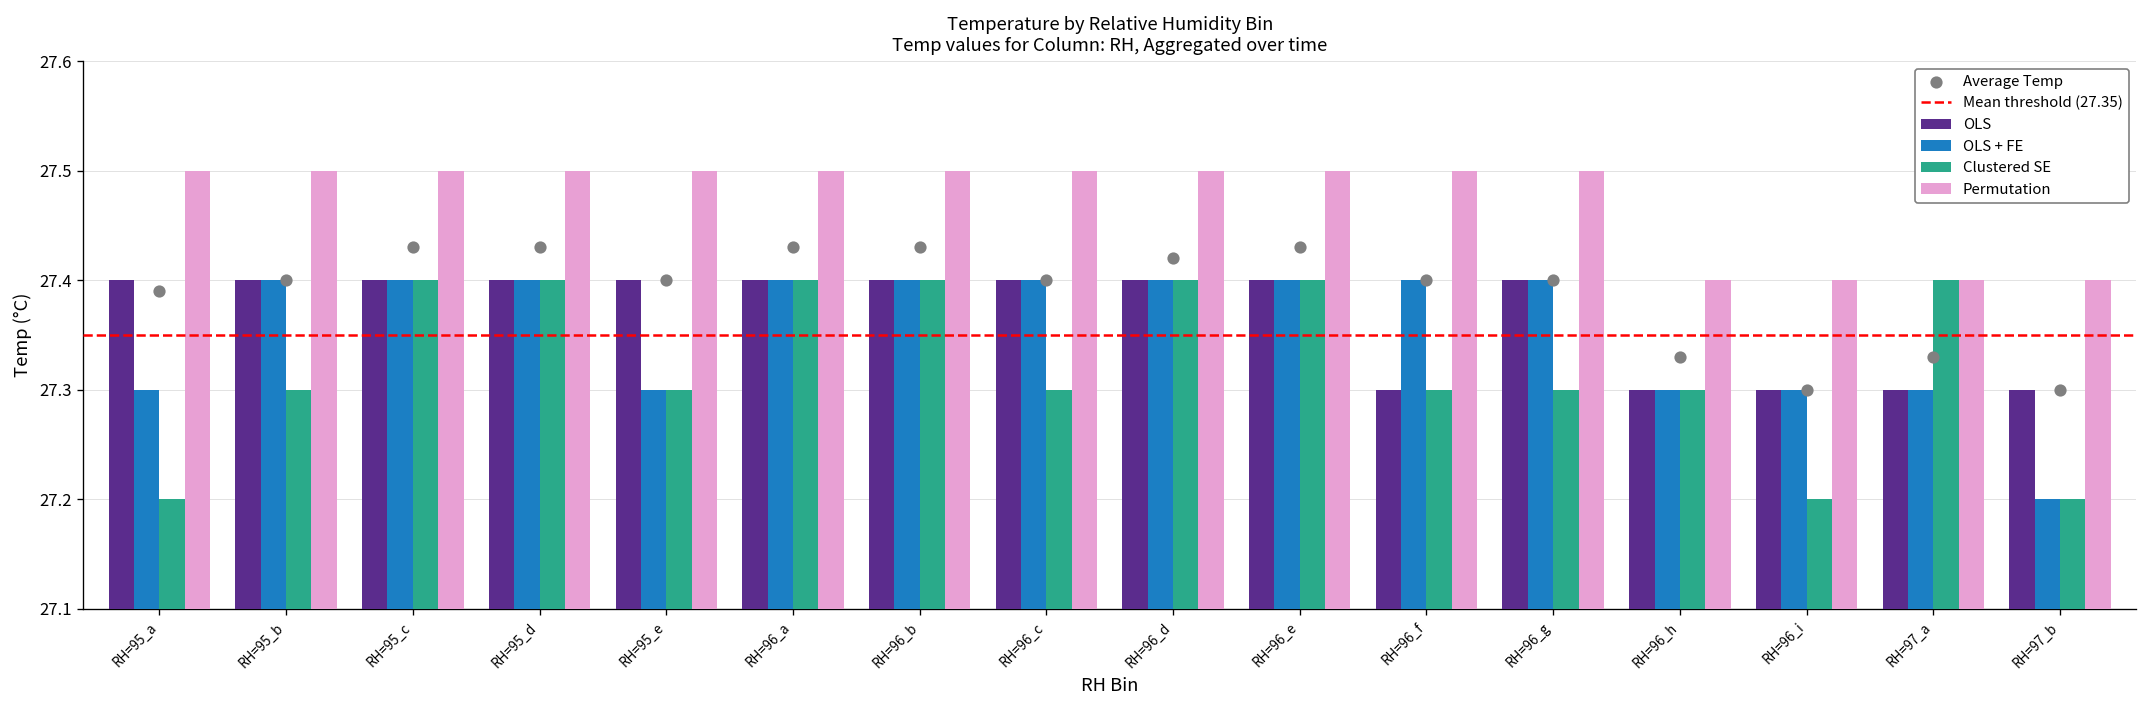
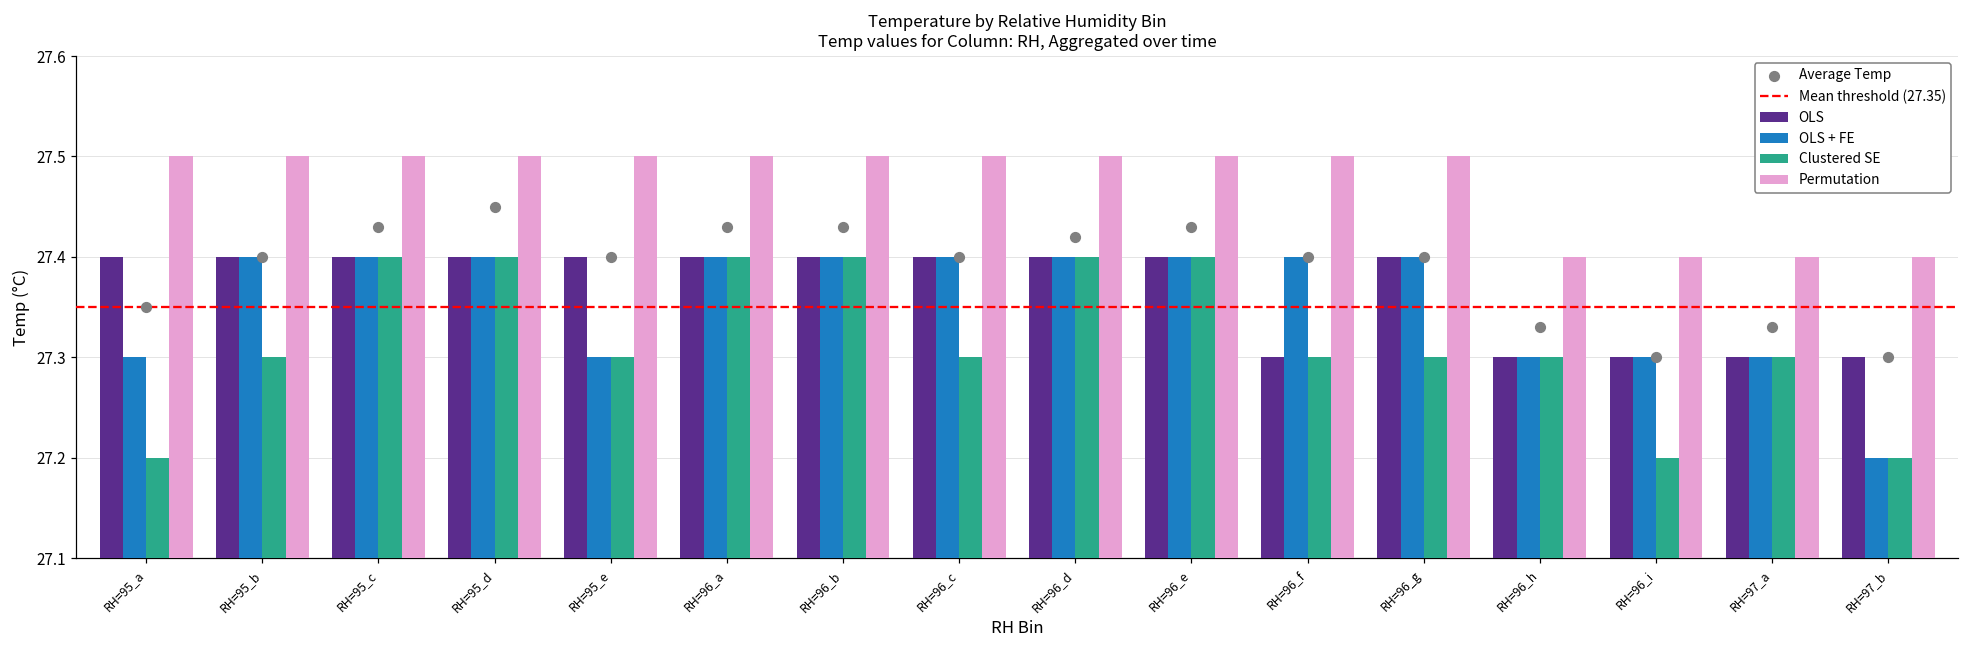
Average Temp, RH=95_a: 27.39 -> 27.35
Average Temp, RH=95_d: 27.43 -> 27.45
Clustered SE, RH=97_a: 27.4 -> 27.3
